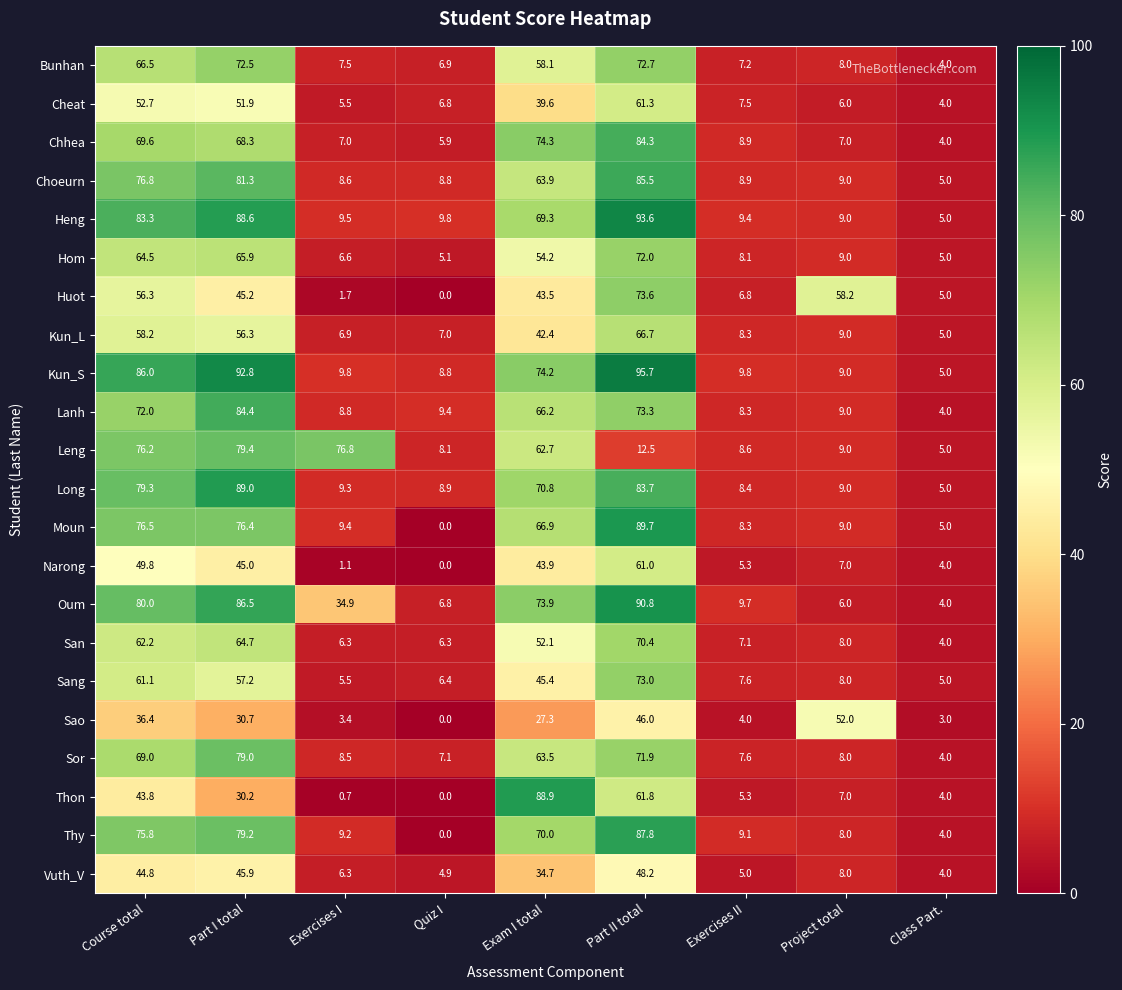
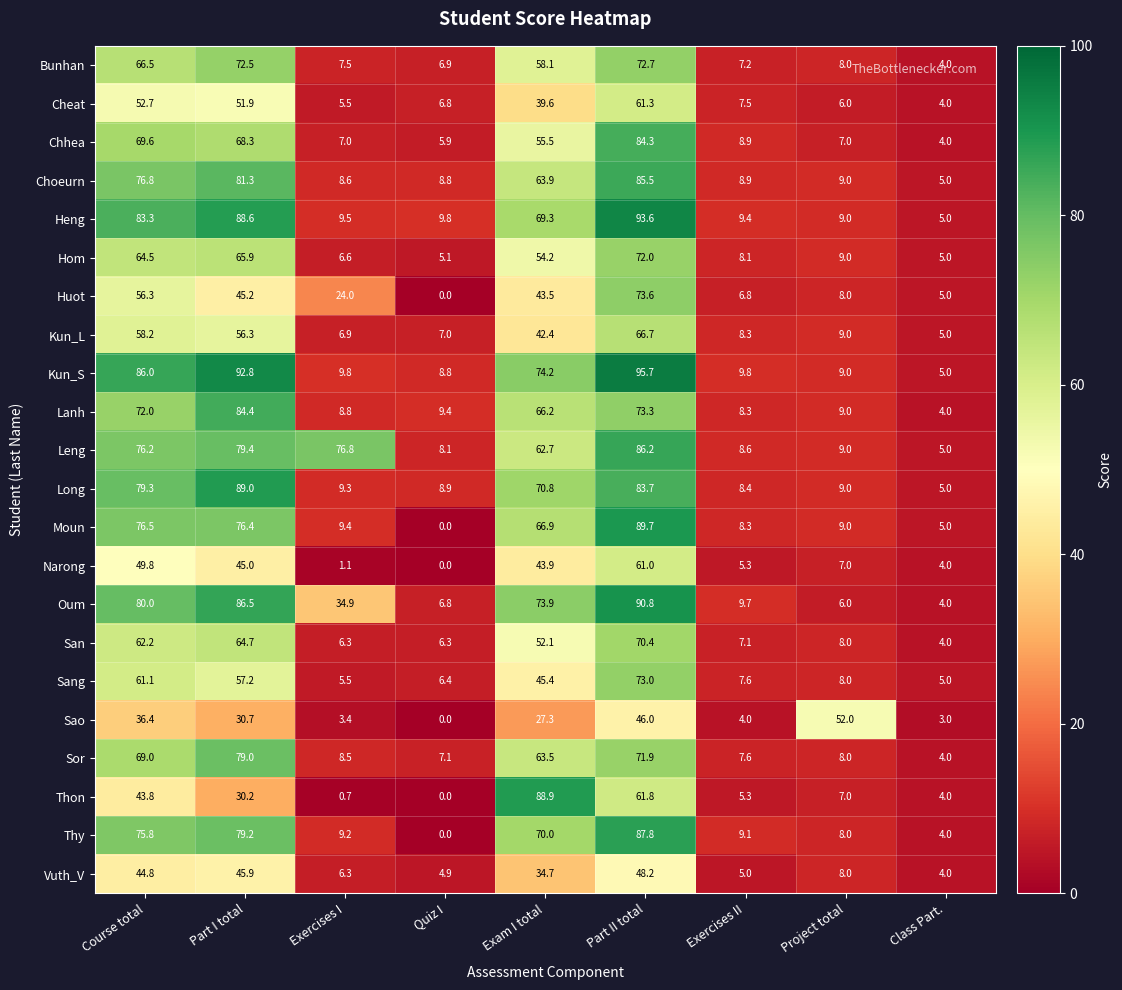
Chhea, Exam I total: 74.3 -> 55.5
Huot, Exercises I: 1.7 -> 24.0
Huot, Project total: 58.2 -> 8.0
Leng, Part II total: 12.5 -> 86.2
